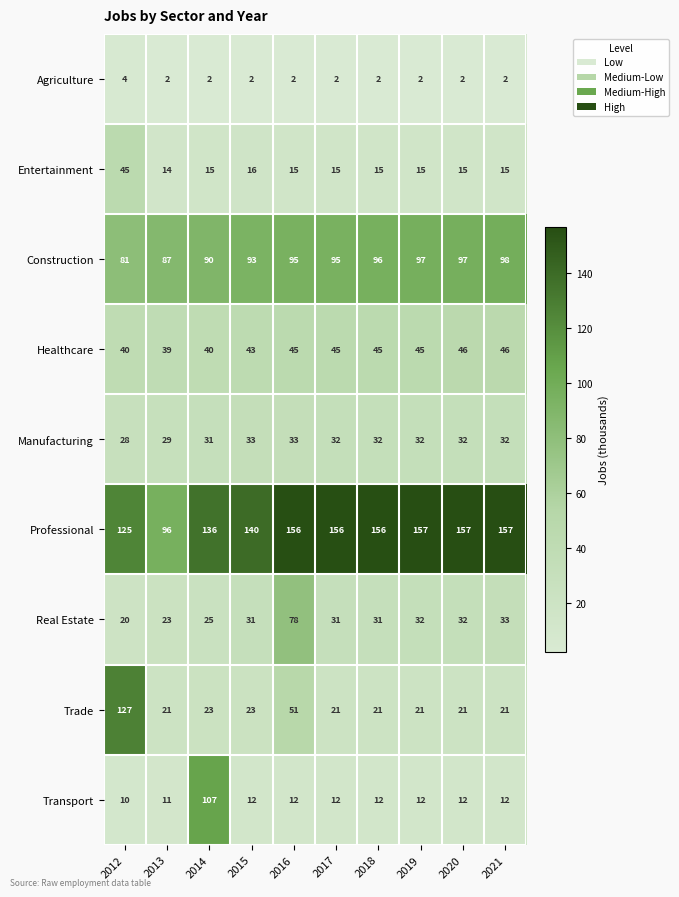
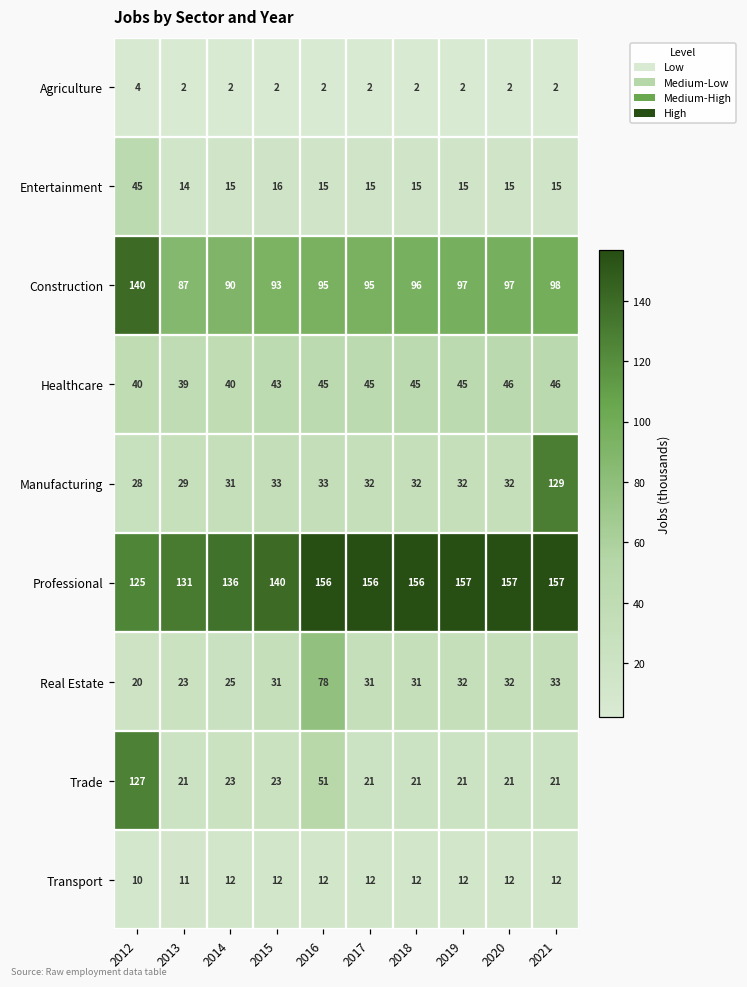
Construction, 2012: 81 -> 140
Manufacturing, 2021: 32 -> 129
Professional, 2013: 96 -> 131
Transport, 2014: 107 -> 12
